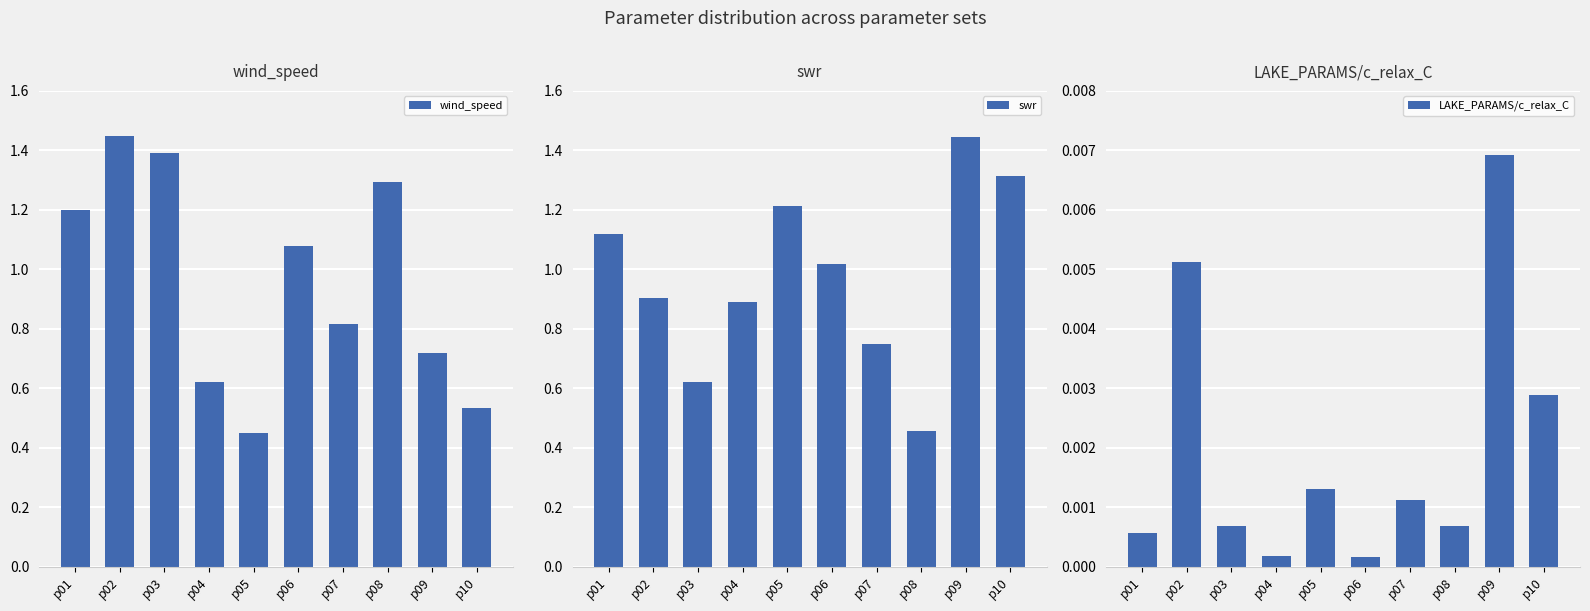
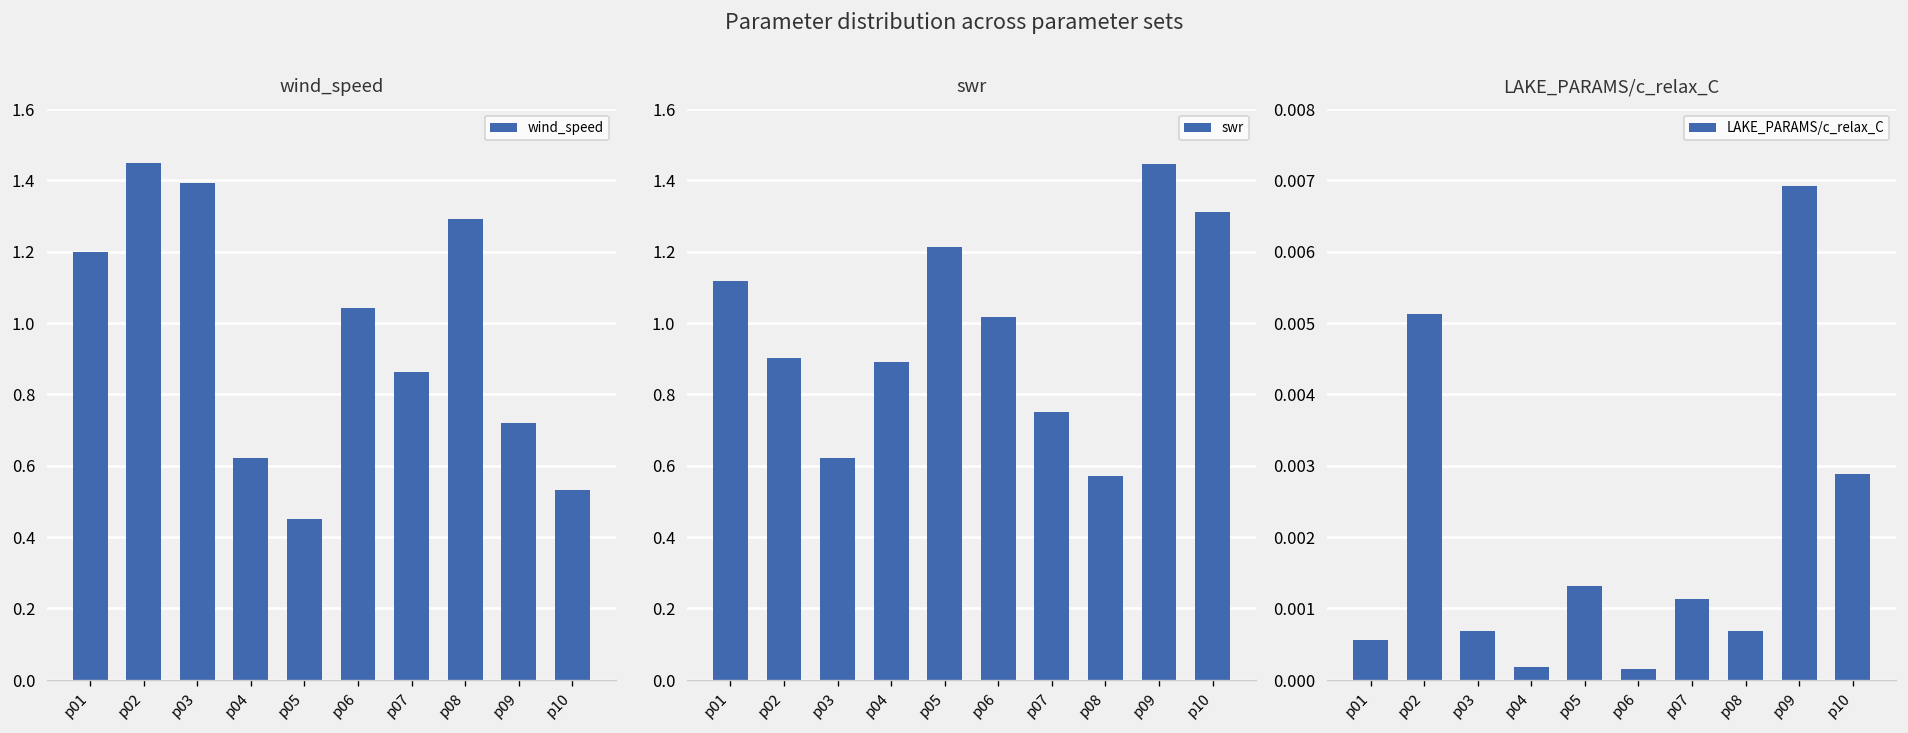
wind_speed, p06: 1.08 -> 1.04
wind_speed, p07: 0.82 -> 0.86
swr, p08: 0.46 -> 0.57
